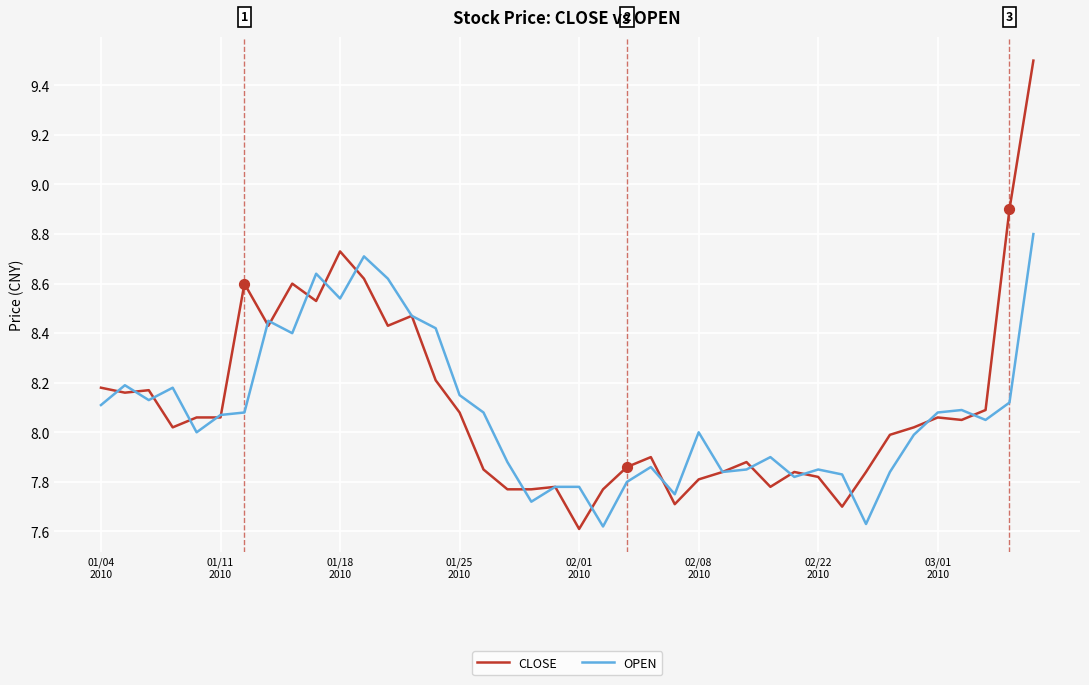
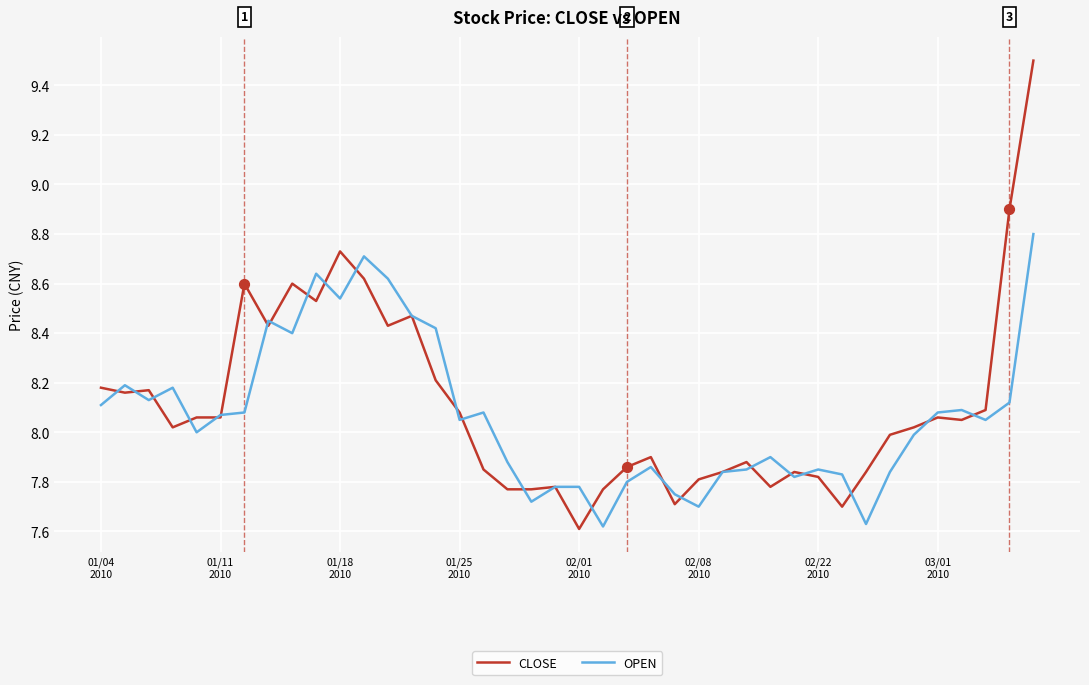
OPEN, 01/25 2010: 8.15 -> 8.05
OPEN, 02/08 2010: 8.0 -> 7.7
